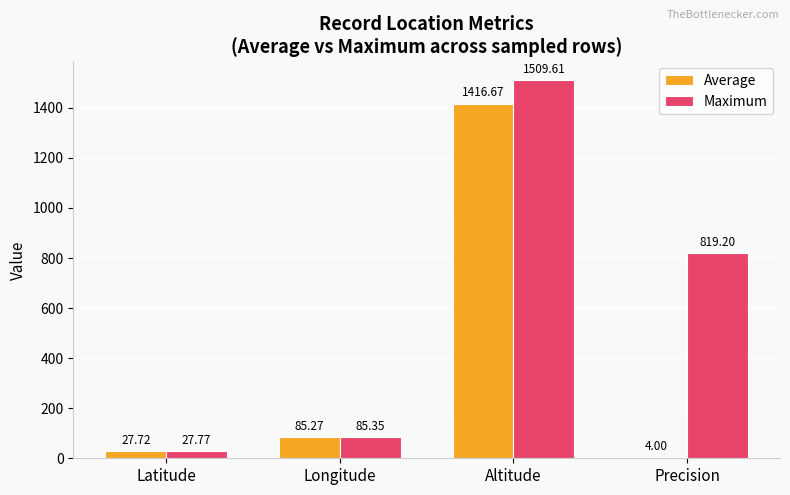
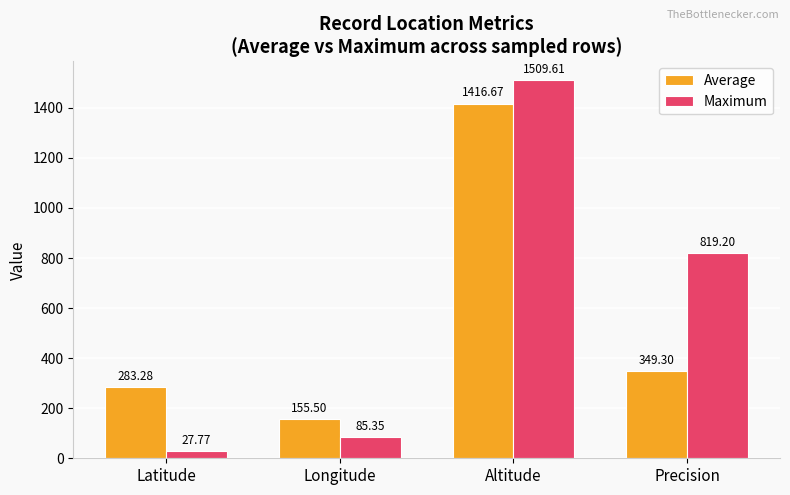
Average, Latitude: 27.72 -> 283.28
Average, Longitude: 85.27 -> 155.50
Average, Precision: 4.00 -> 349.30
